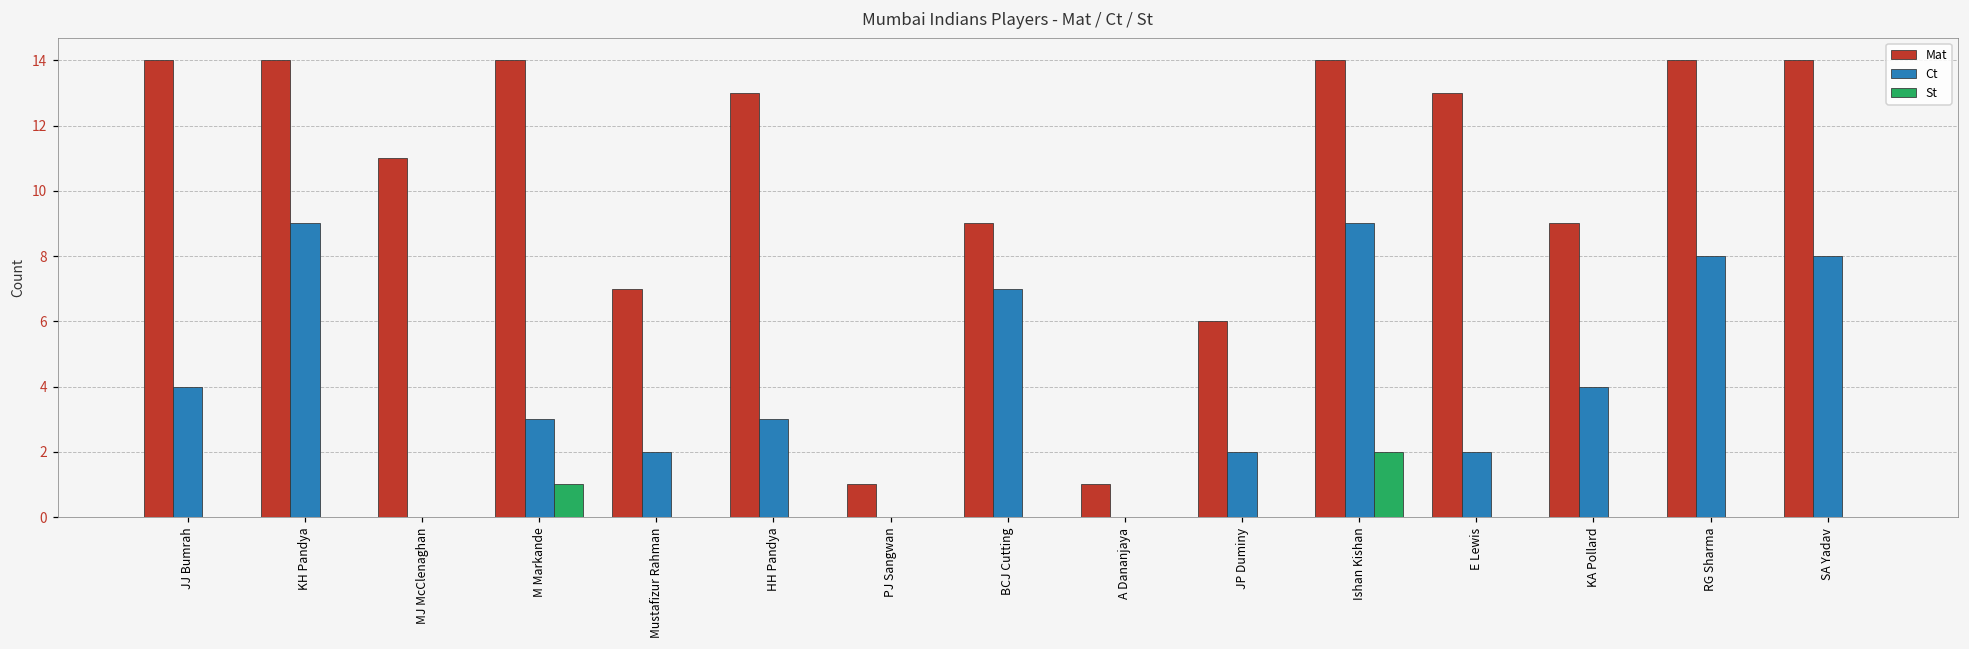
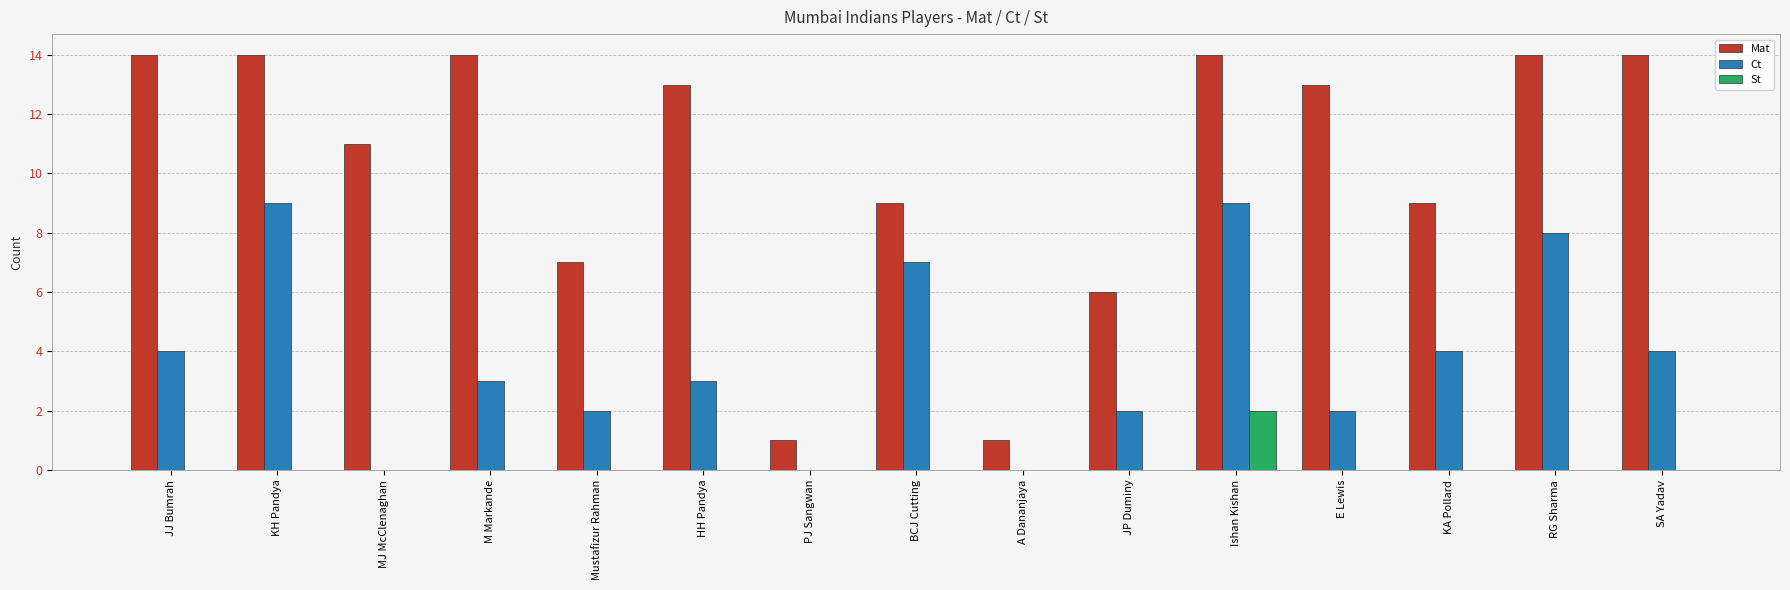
St, M Markande: 1 -> 0
Ct, SA Yadav: 8 -> 4
